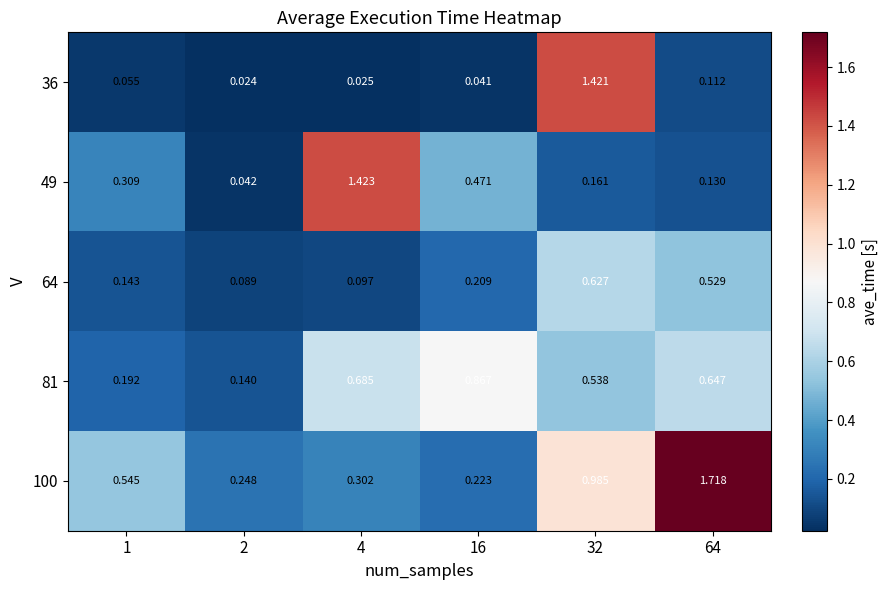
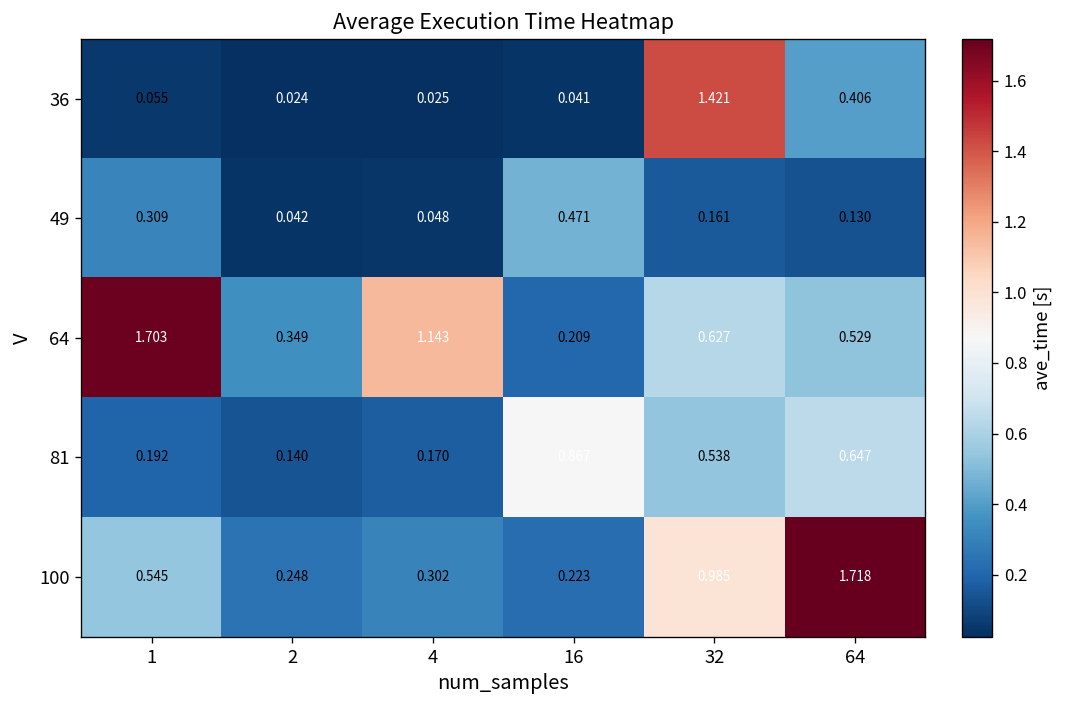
36, 64: 0.112 -> 0.406
49, 4: 1.423 -> 0.048
64, 1: 0.143 -> 1.703
64, 2: 0.089 -> 0.349
64, 4: 0.097 -> 1.143
81, 4: 0.685 -> 0.170
